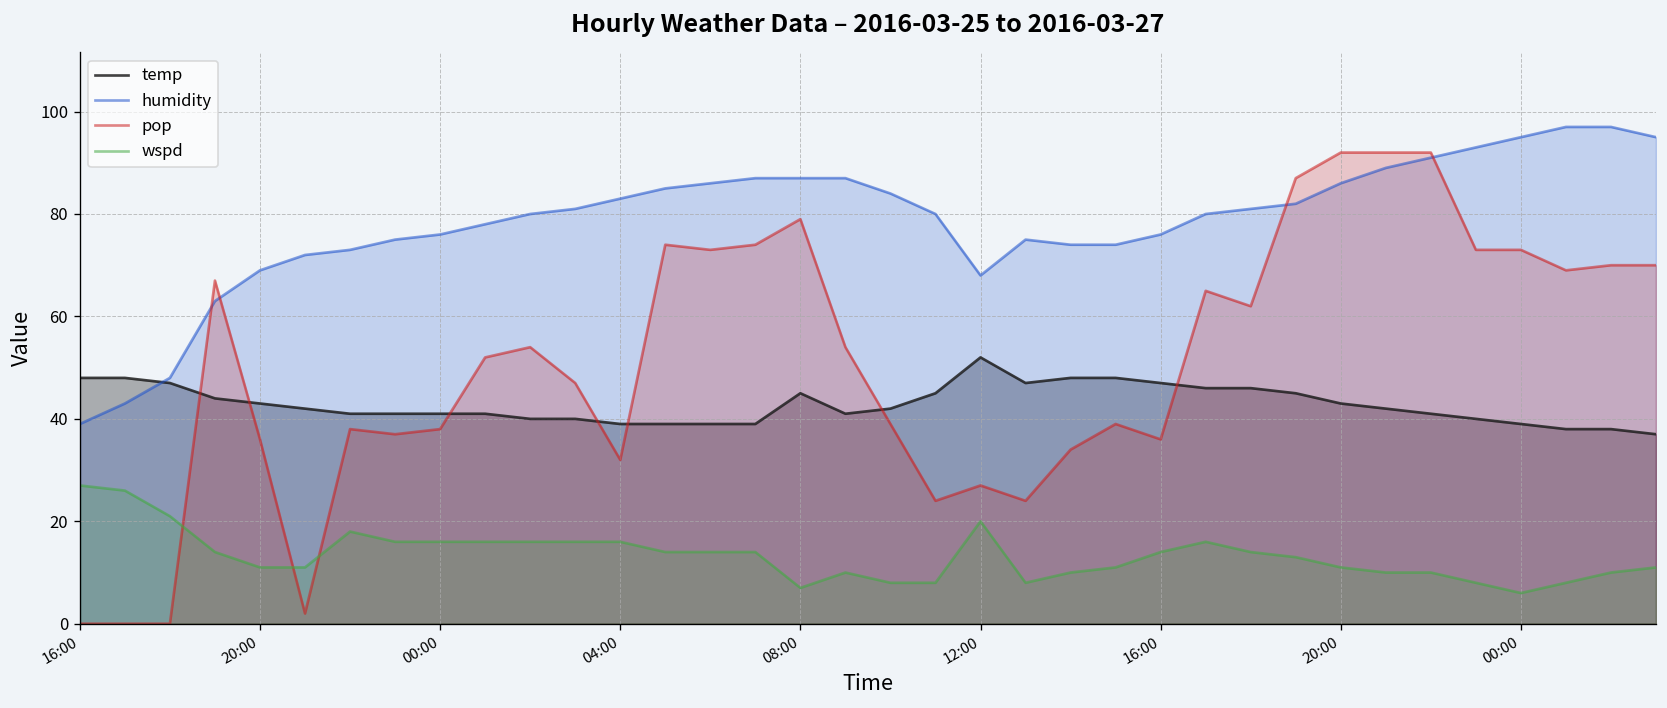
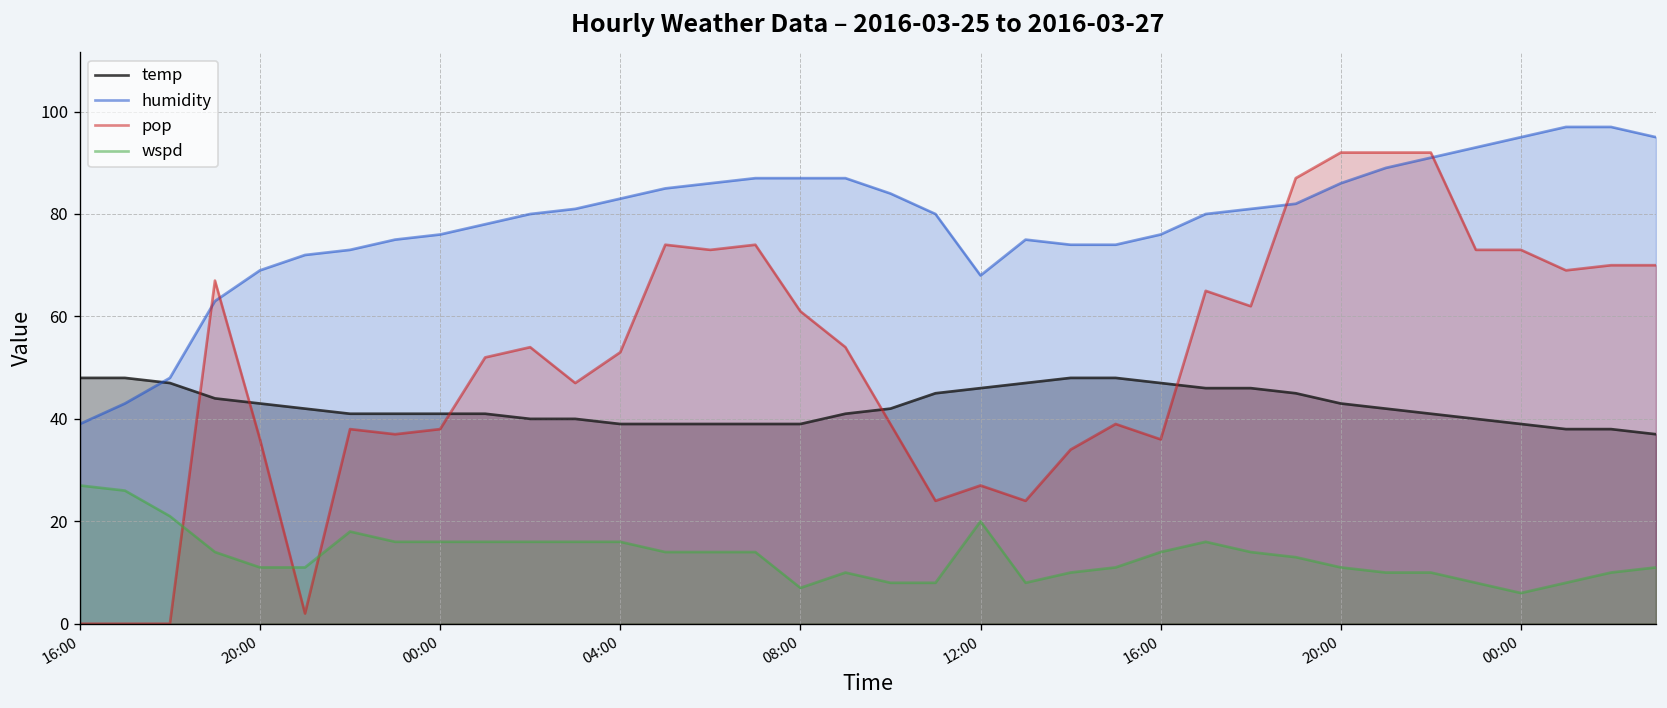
pop, 04:00: 32 -> 53
temp, 08:00: 45 -> 39
pop, 08:00: 79 -> 61
temp, 12:00: 52 -> 46
